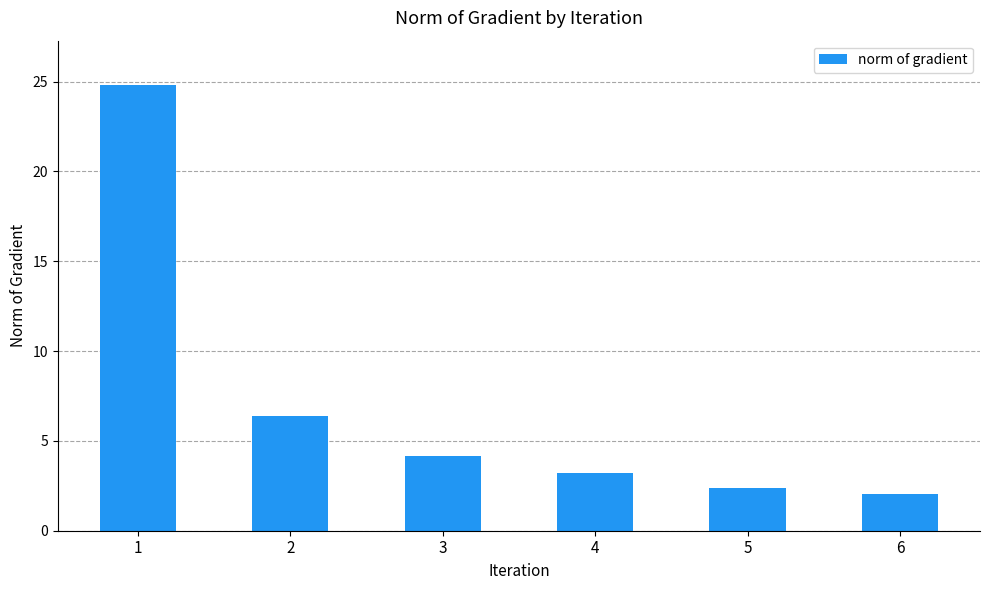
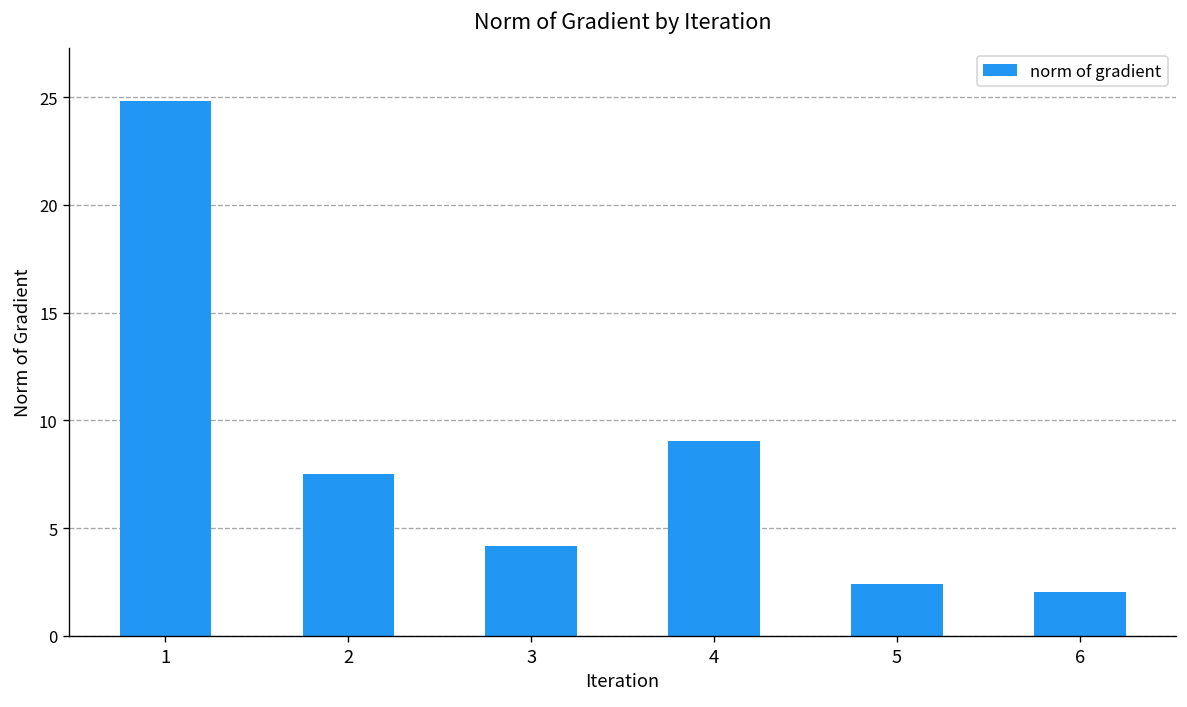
2: 6.4 -> 7.5
4: 3.2 -> 9.0
